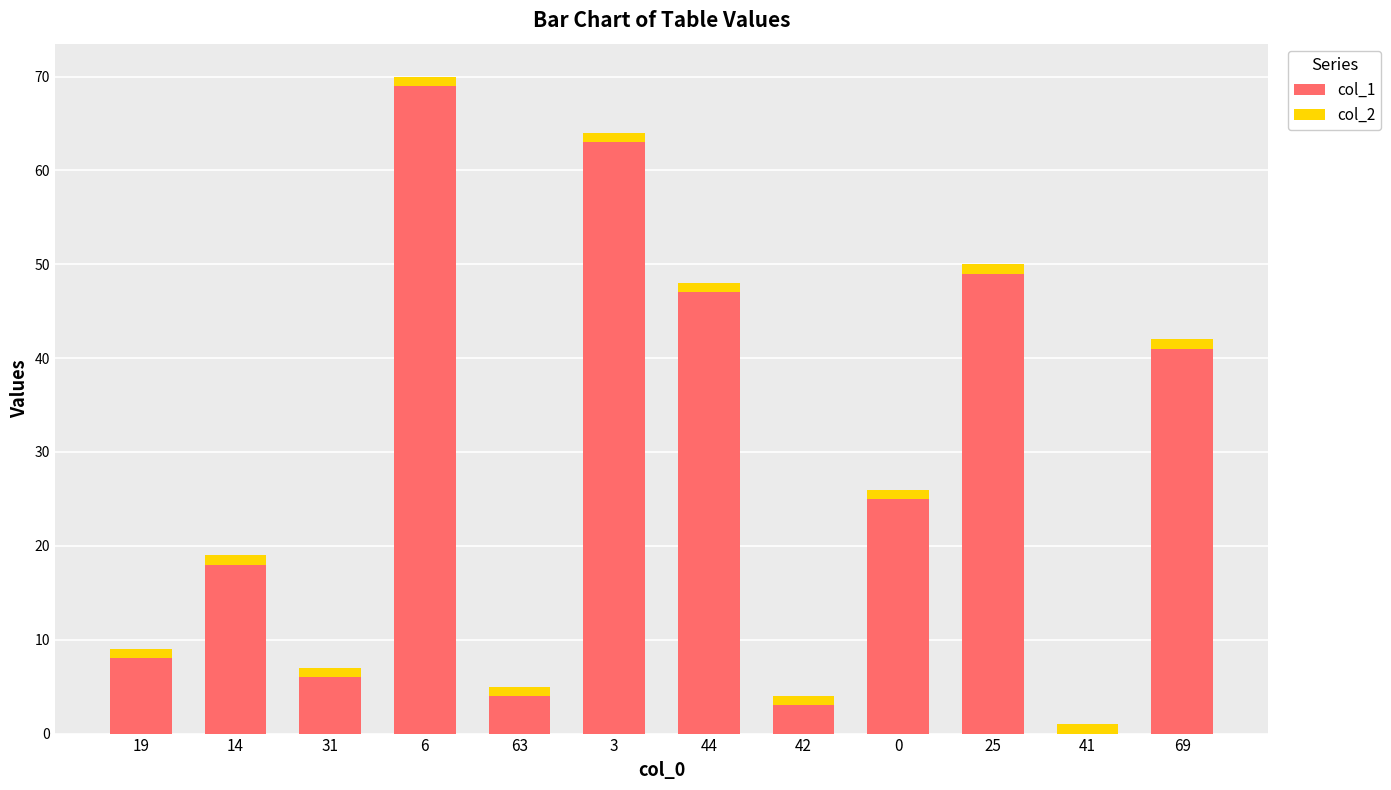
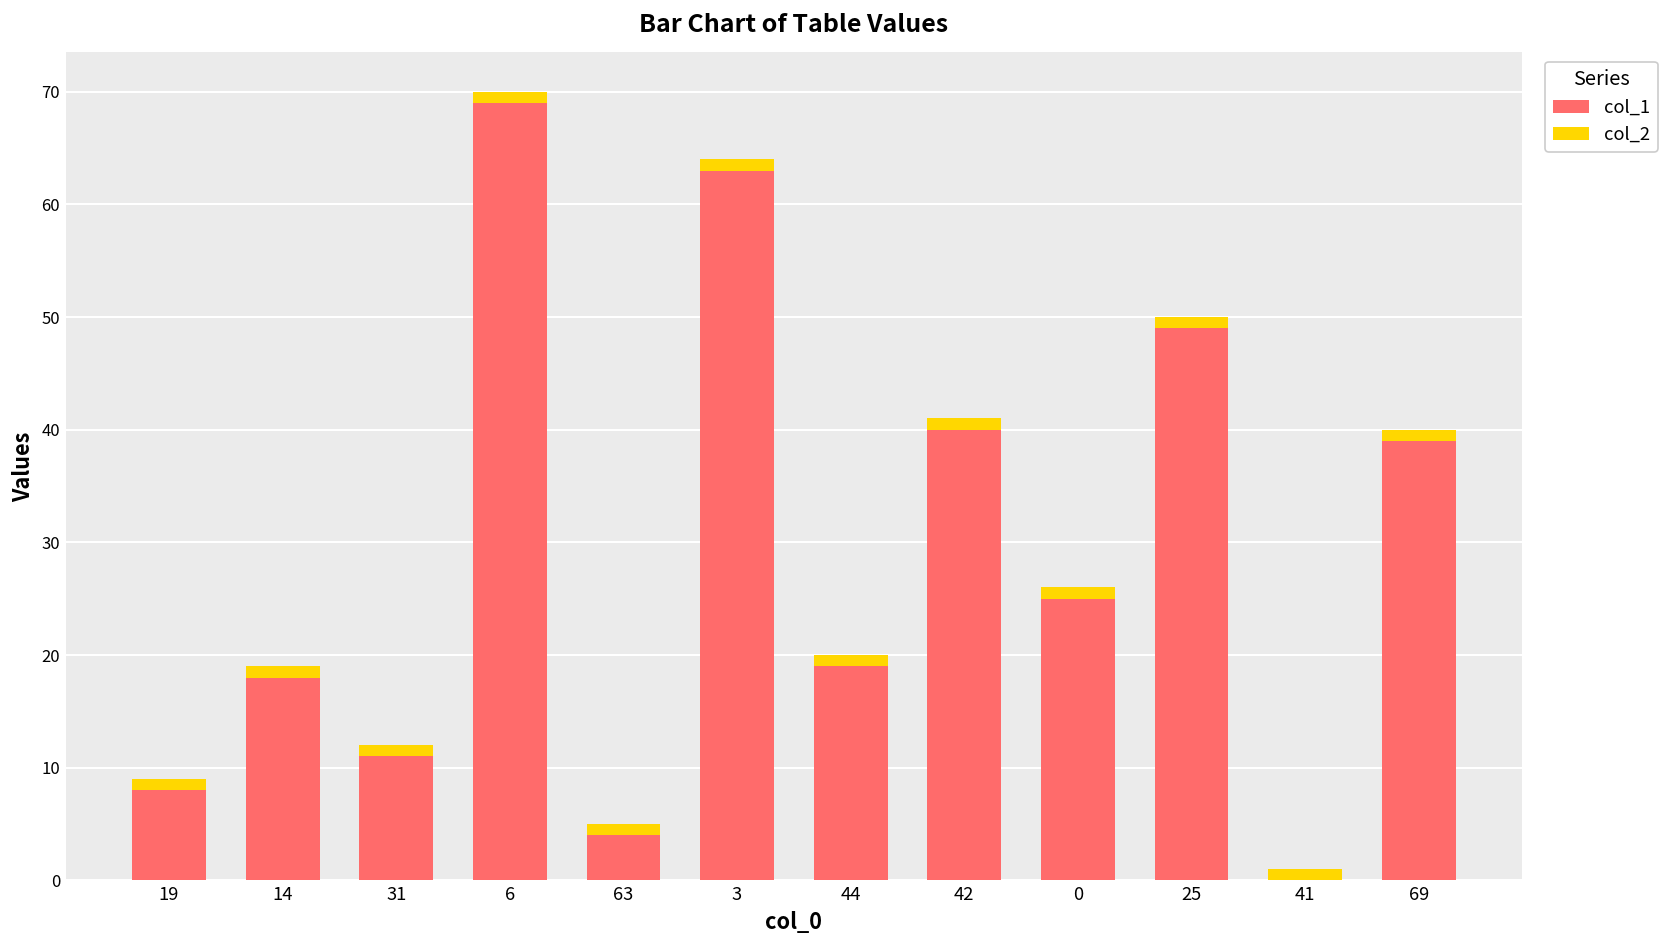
col_1, 31: 6 -> 11
col_1, 44: 47 -> 19
col_1, 42: 3 -> 40
col_1, 69: 41 -> 39
